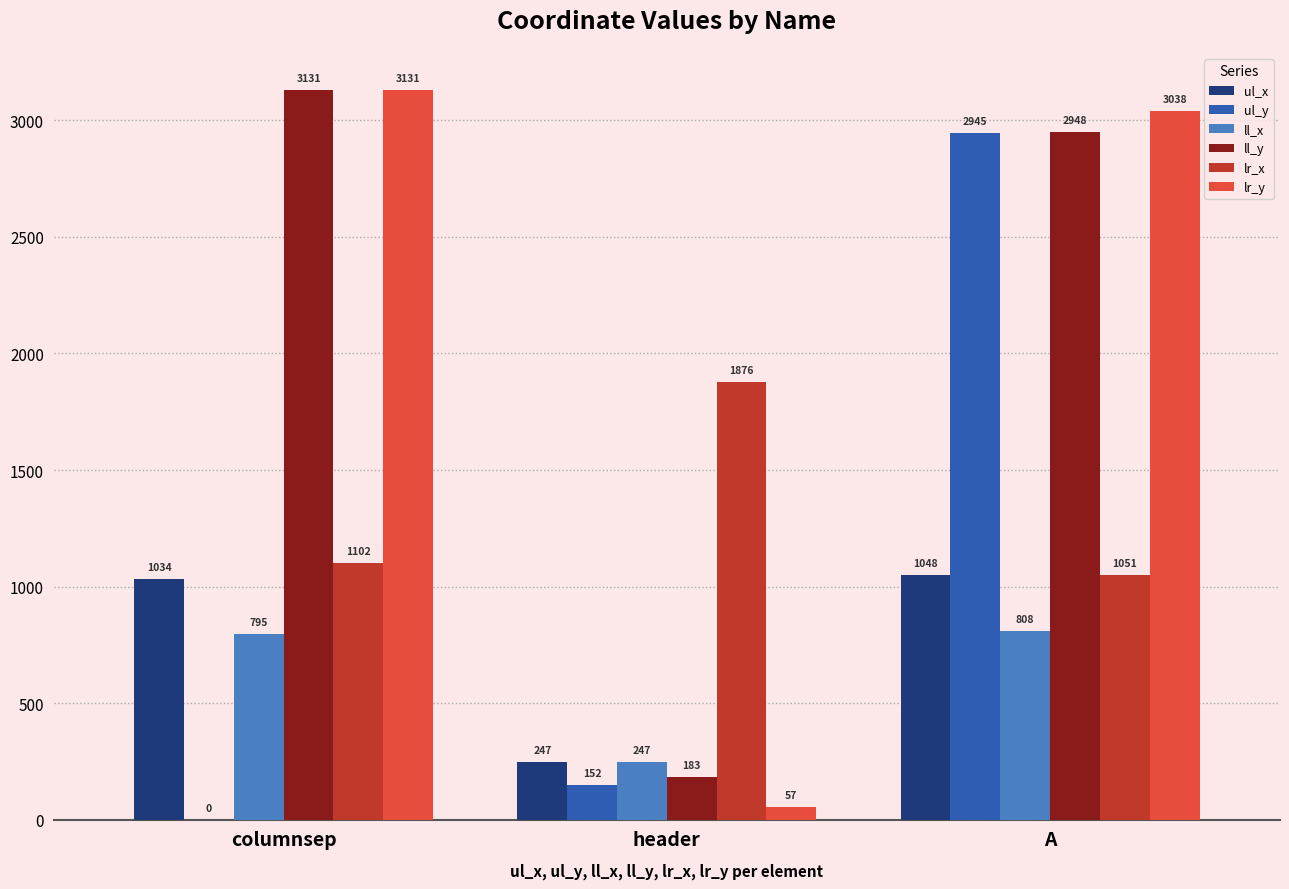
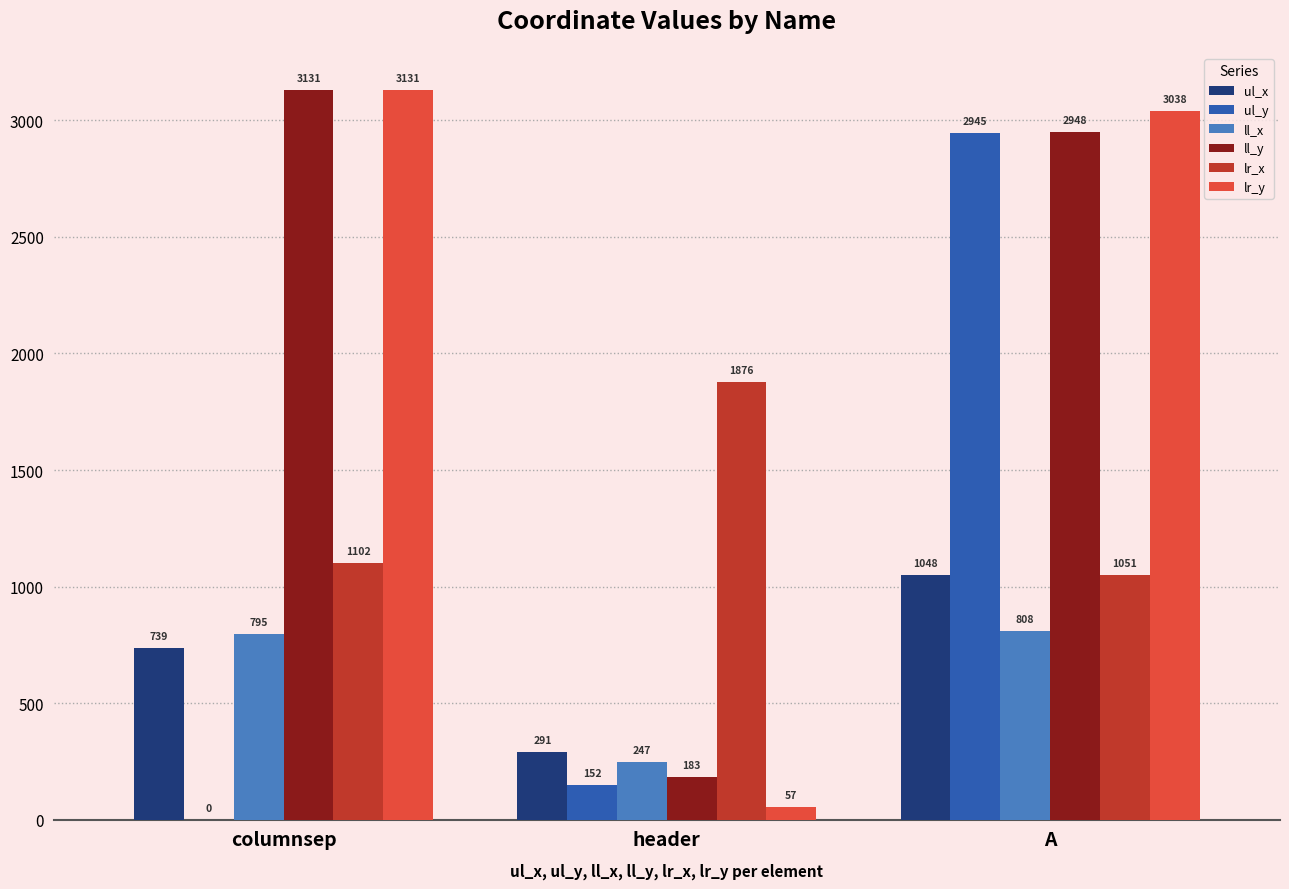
ul_x, columnsep: 1034 -> 739
ul_x, header: 247 -> 291
